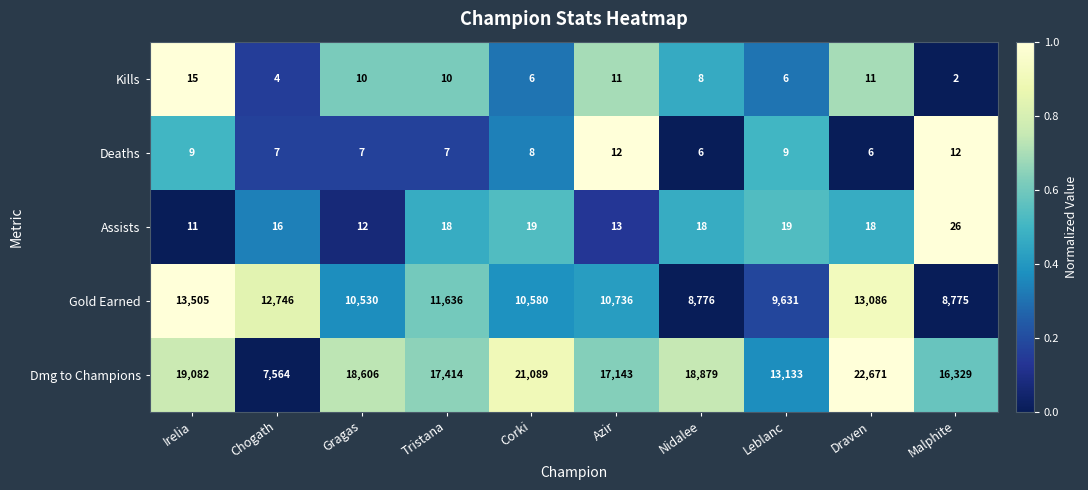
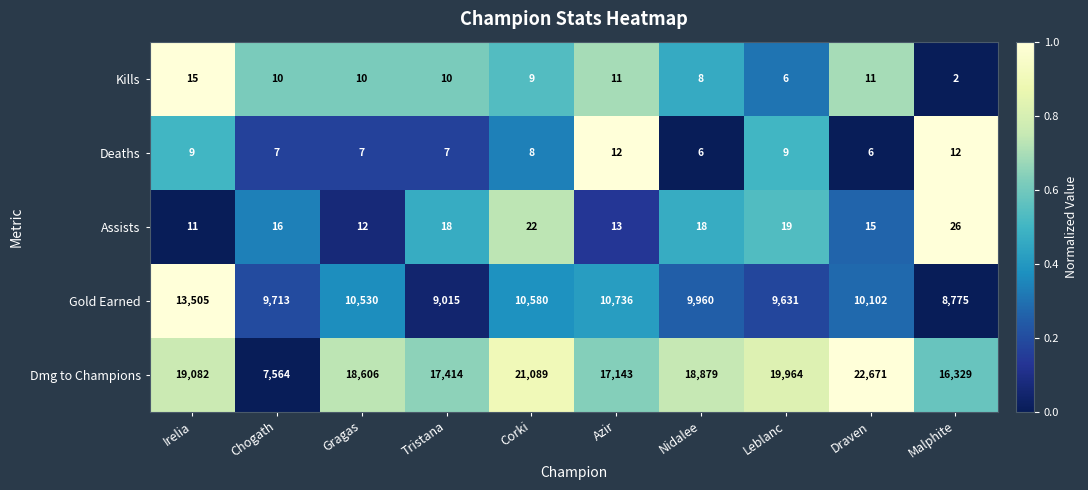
Kills, Chogath: 4 -> 10
Kills, Corki: 6 -> 9
Assists, Corki: 19 -> 22
Assists, Draven: 18 -> 15
Gold Earned, Chogath: 12,746 -> 9,713
Gold Earned, Tristana: 11,636 -> 9,015
Gold Earned, Nidalee: 8,776 -> 9,960
Gold Earned, Draven: 13,086 -> 10,102
Dmg to Champions, Leblanc: 13,133 -> 19,964
